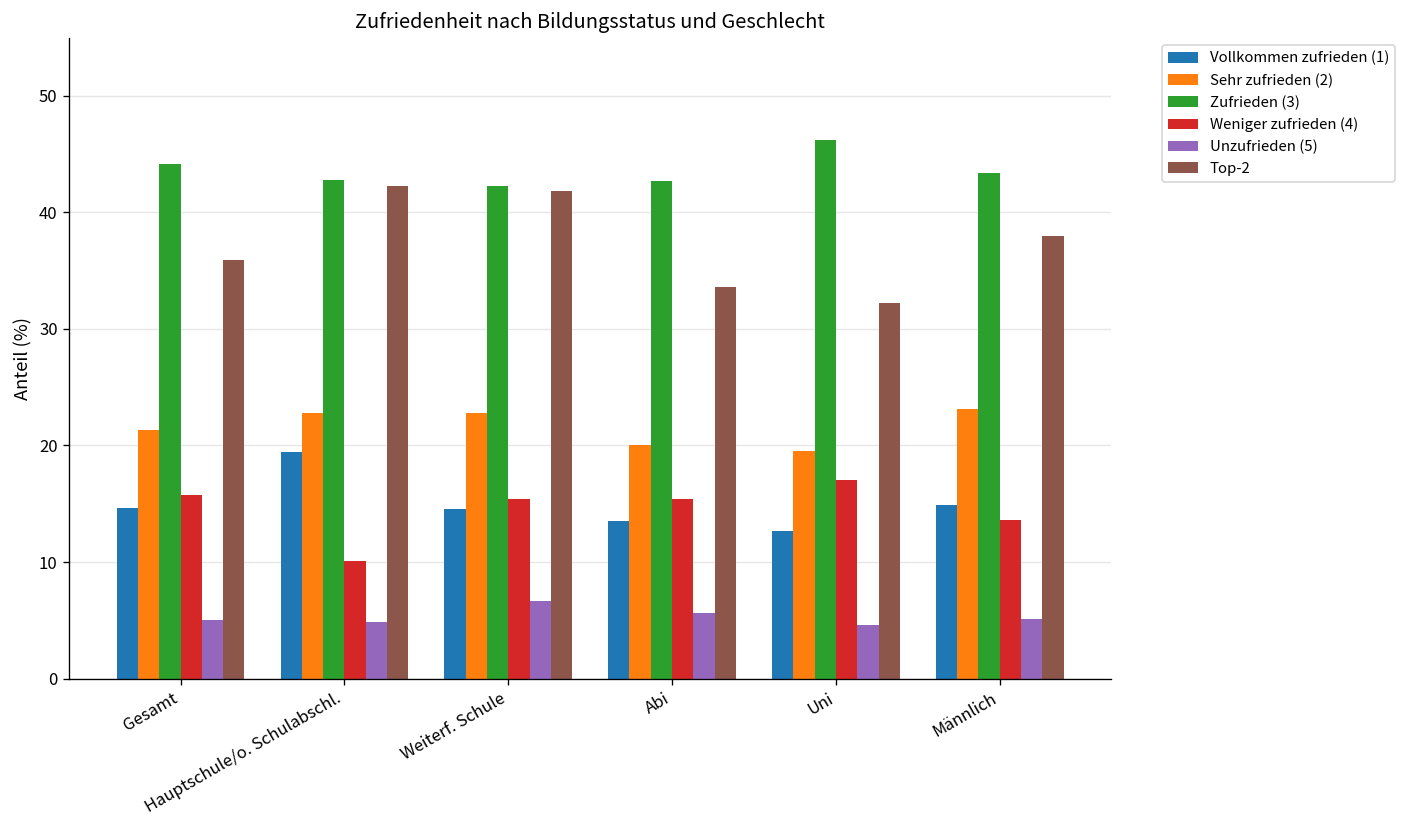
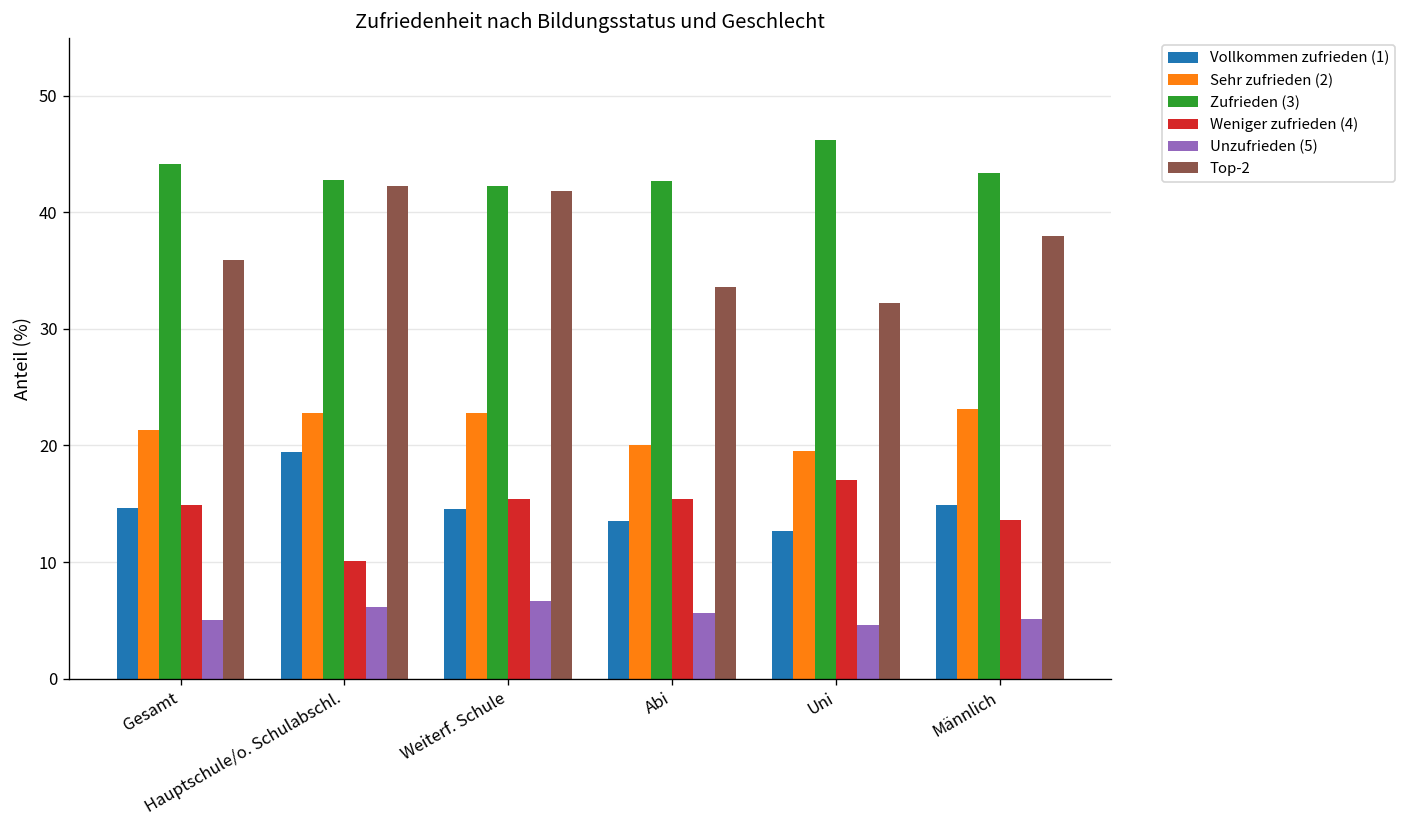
Weniger zufrieden (4), Gesamt: 16 -> 15
Unzufrieden (5), Hauptschule/o. Schulabschl.: 5 -> 6
